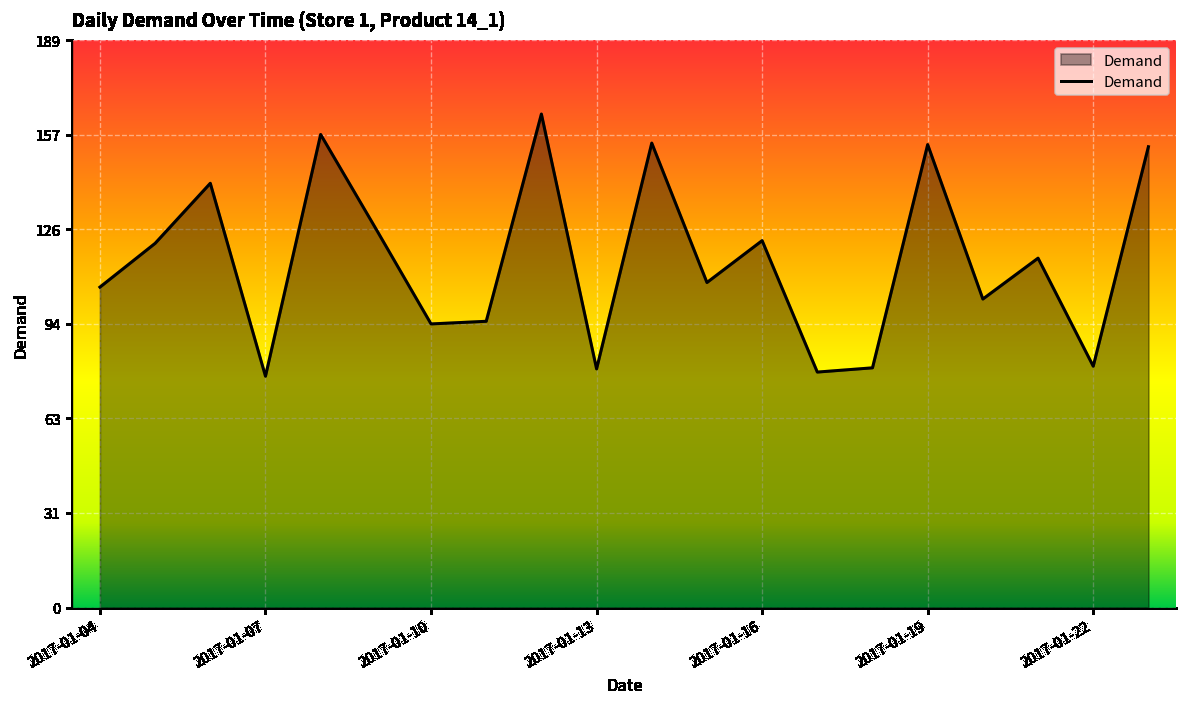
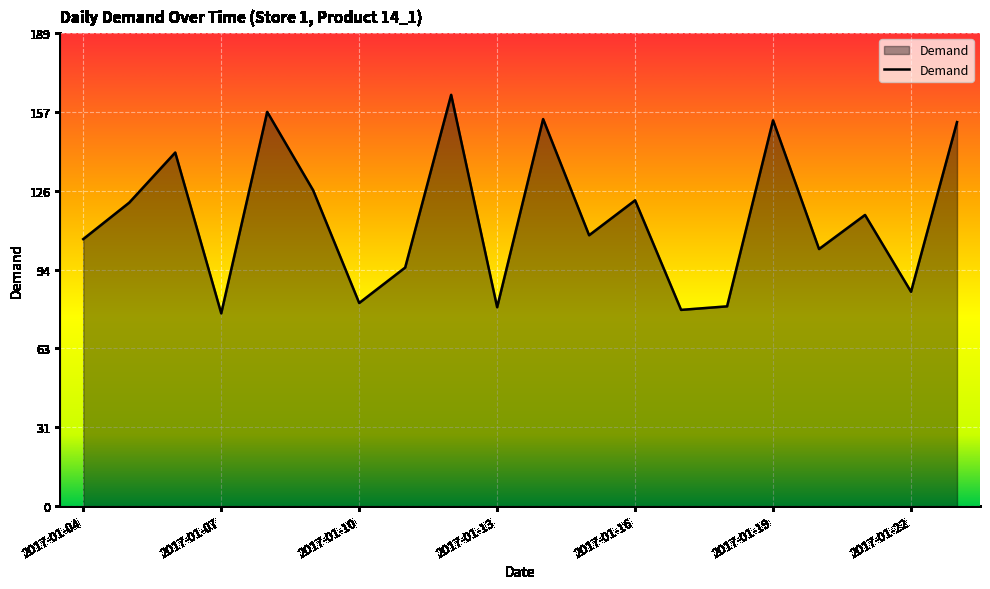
2017-01-10: 95 -> 81
2017-01-22: 80 -> 86
